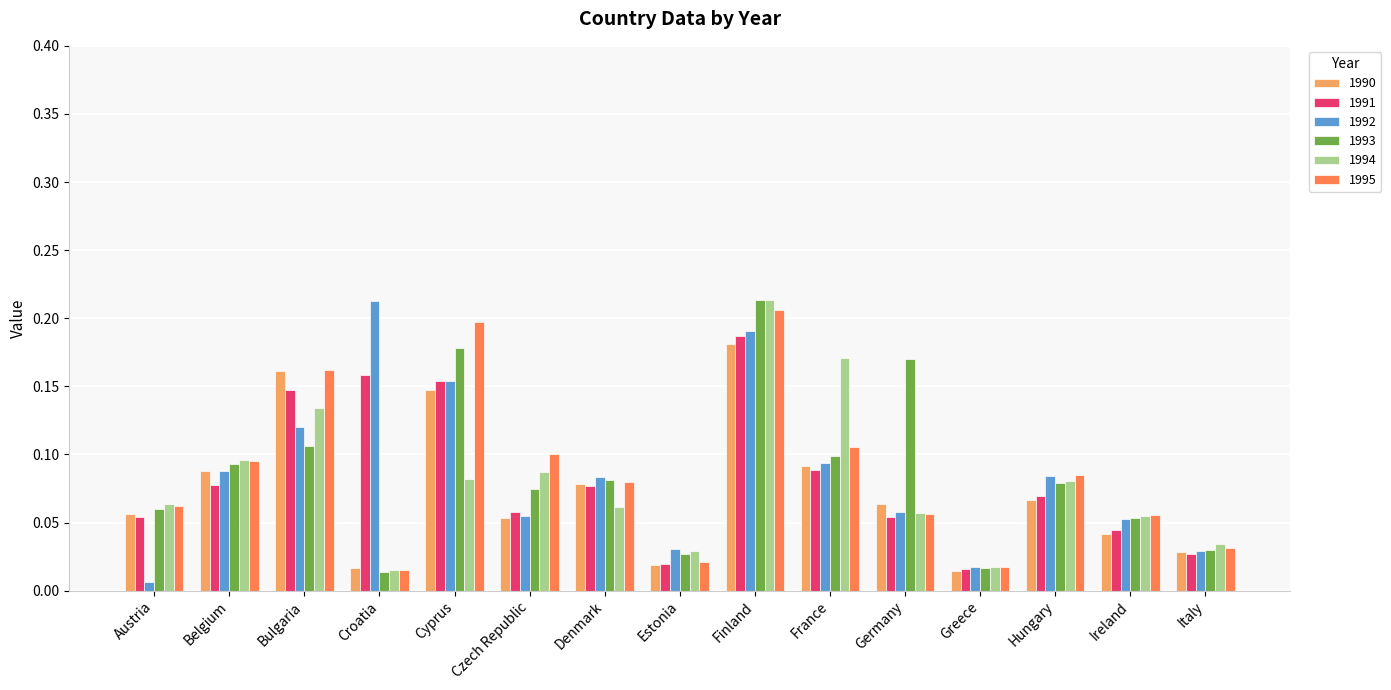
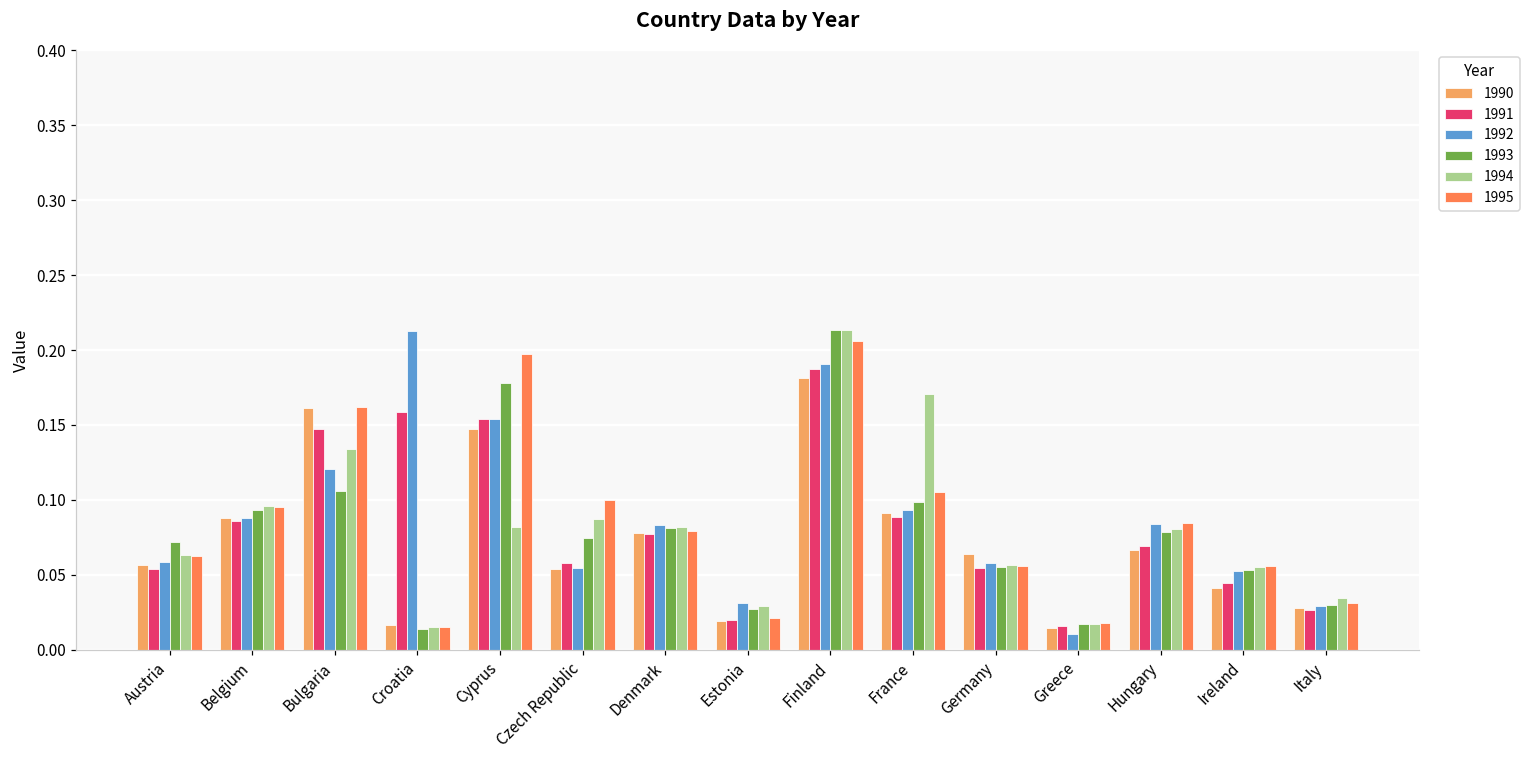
1992, Austria: 0.006 -> 0.059
1993, Austria: 0.060 -> 0.072
1991, Belgium: 0.078 -> 0.086
1994, Denmark: 0.061 -> 0.082
1993, Germany: 0.170 -> 0.055
1992, Greece: 0.017 -> 0.011
